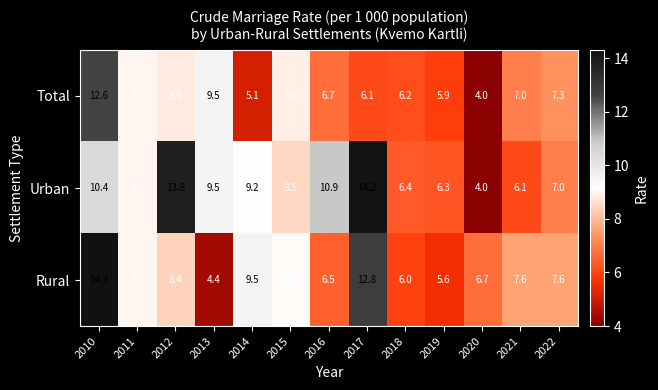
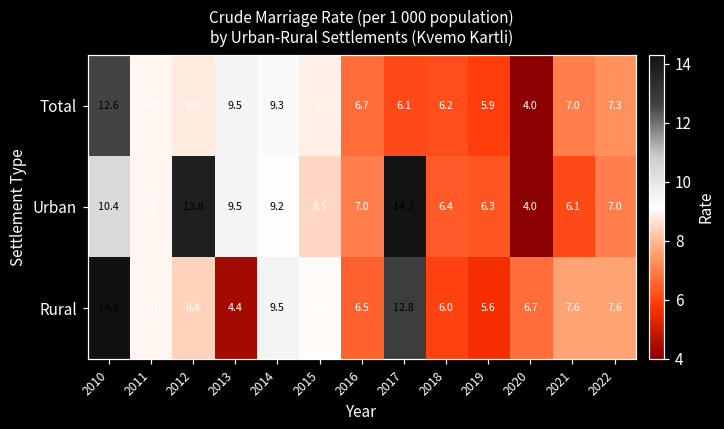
Total, 2014: 5.1 -> 9.3
Urban, 2016: 10.9 -> 7.0
